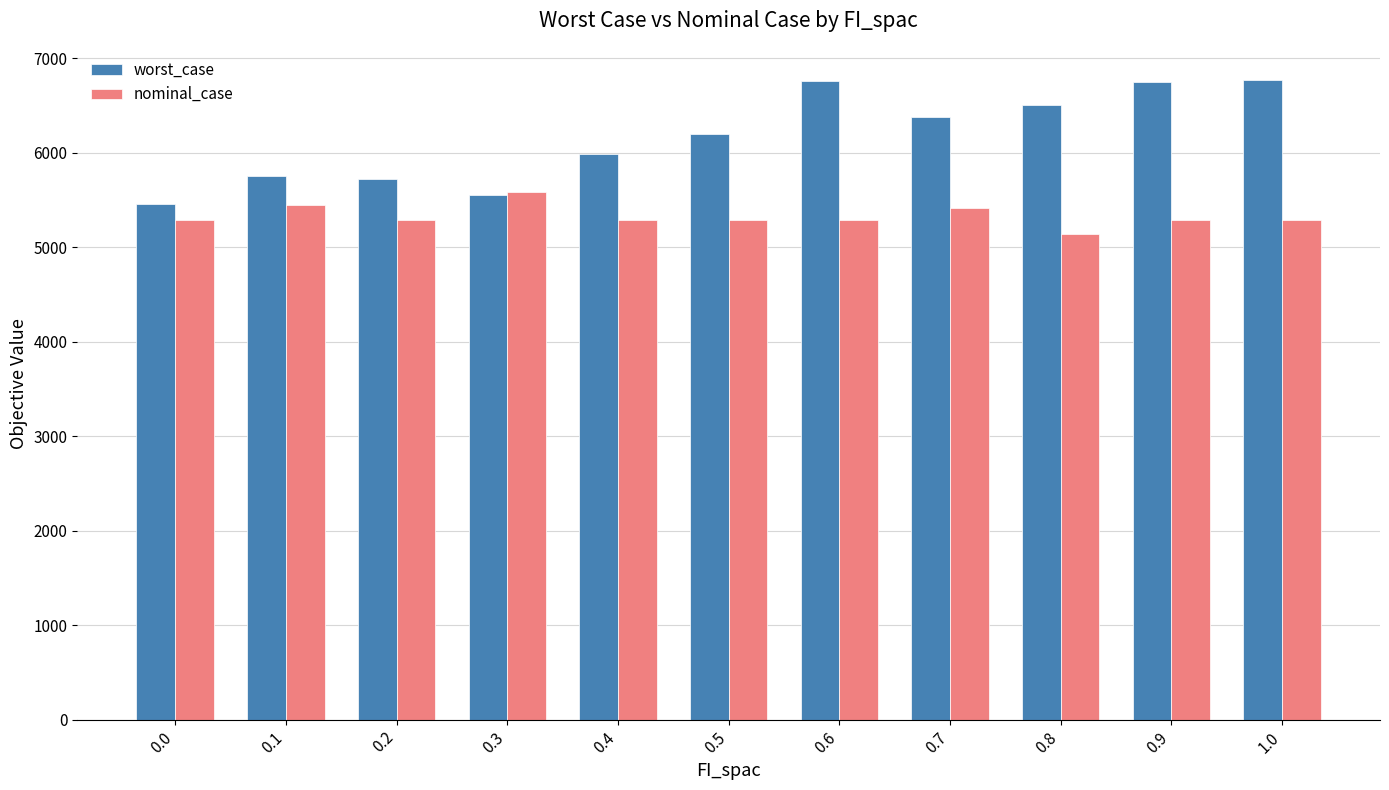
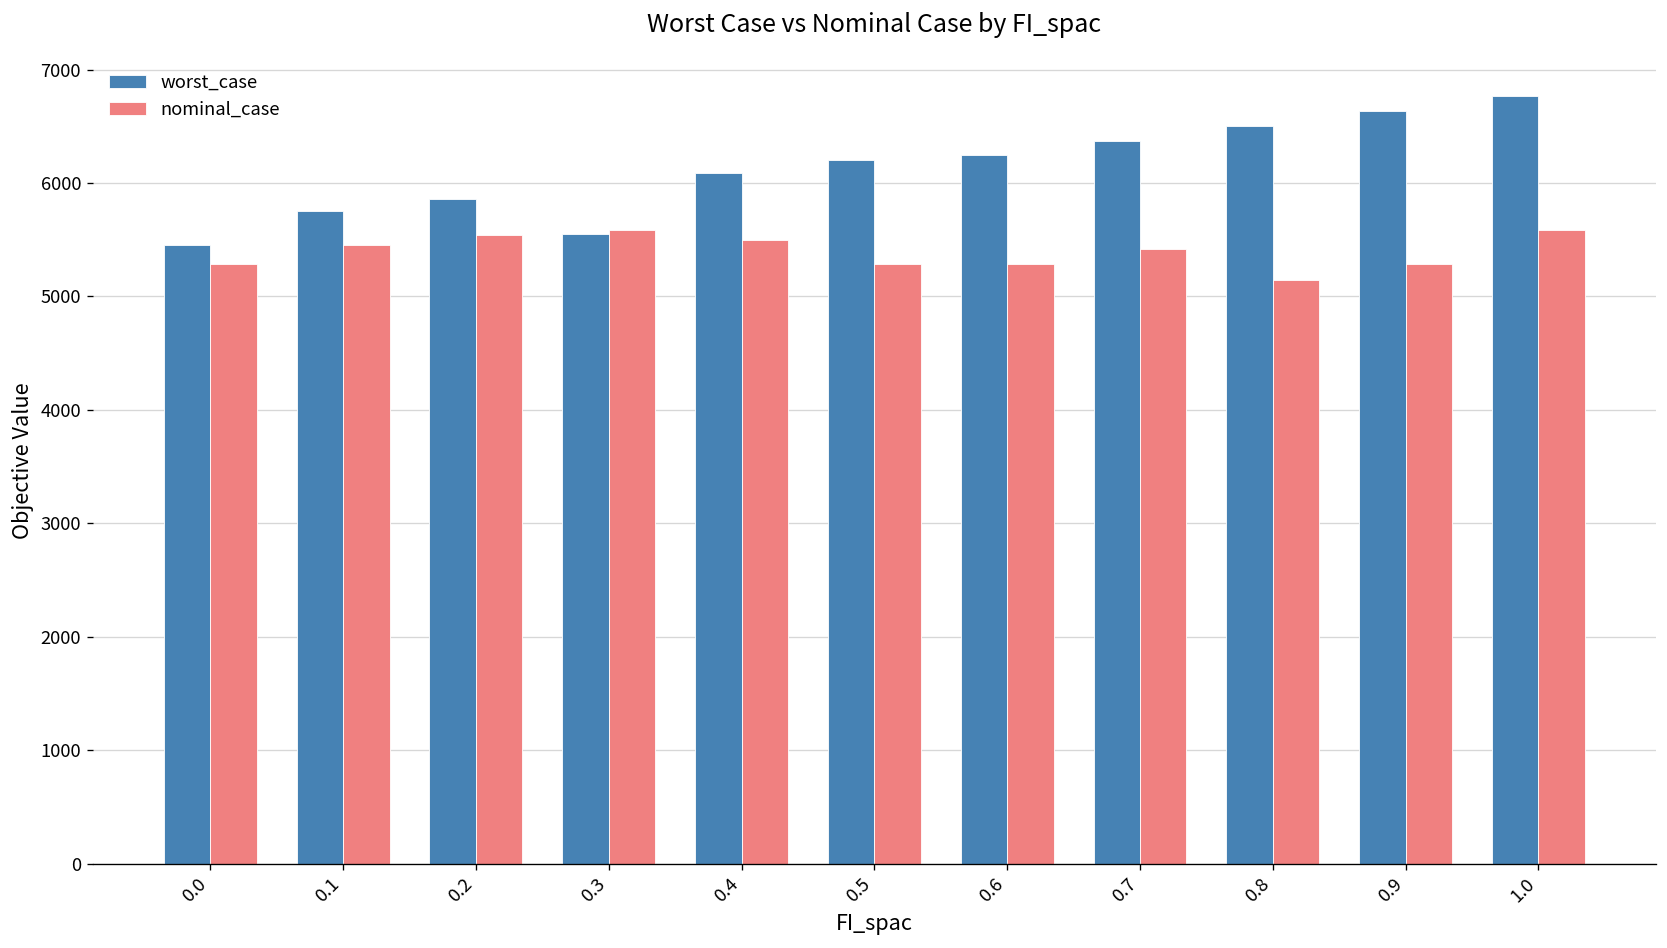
worst_case, 0.2: 5700 -> 5900
nominal_case, 0.2: 5300 -> 5500
worst_case, 0.4: 6000 -> 6100
nominal_case, 0.4: 5300 -> 5500
worst_case, 0.6: 6800 -> 6200
worst_case, 0.9: 6700 -> 6600
nominal_case, 1.0: 5300 -> 5600
